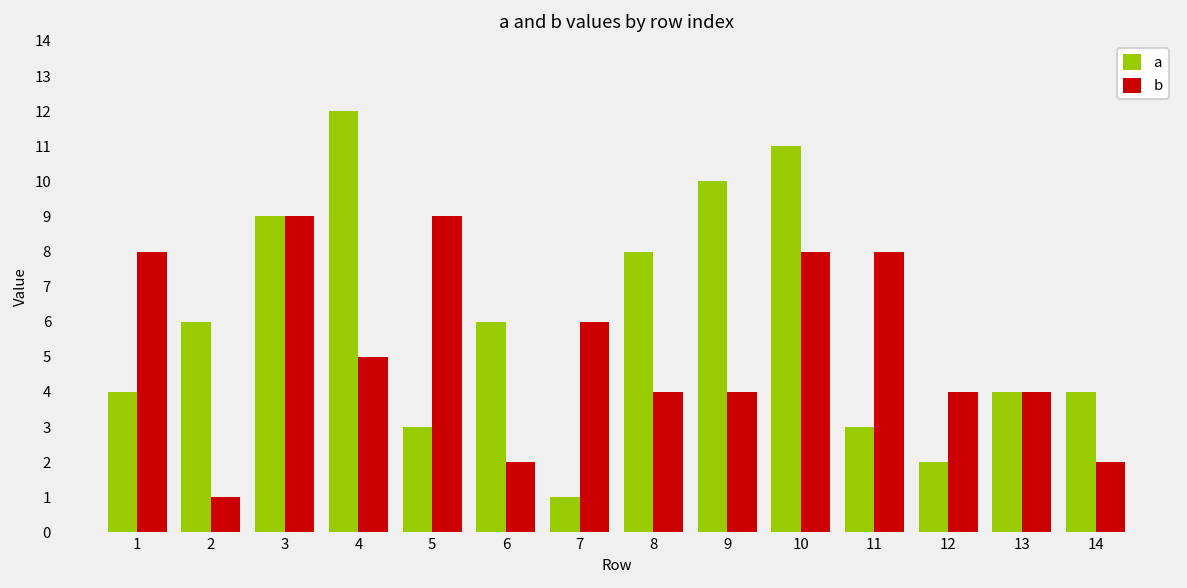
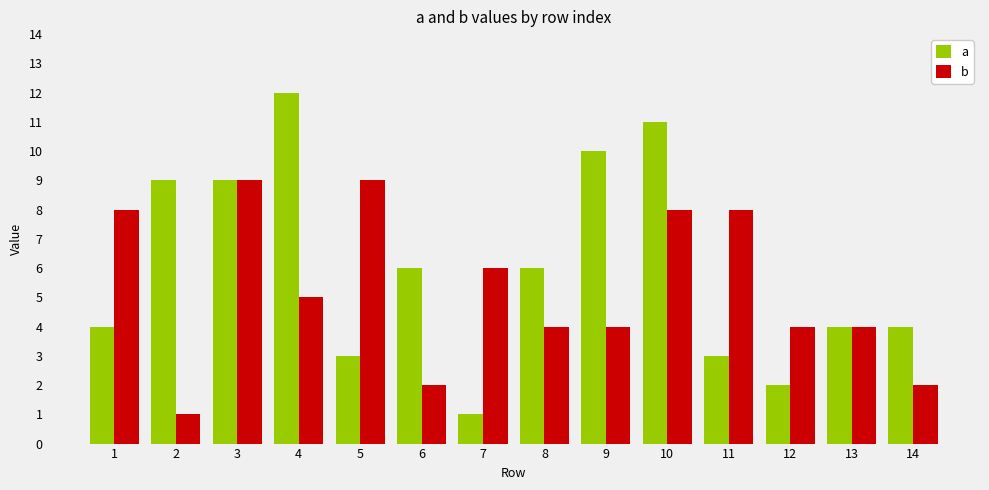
a, 2: 6 -> 9
a, 8: 8 -> 6
